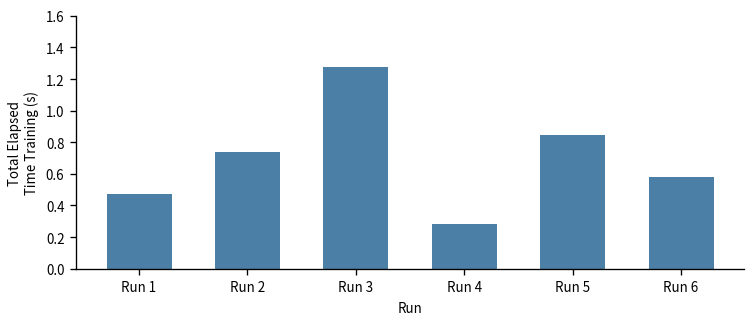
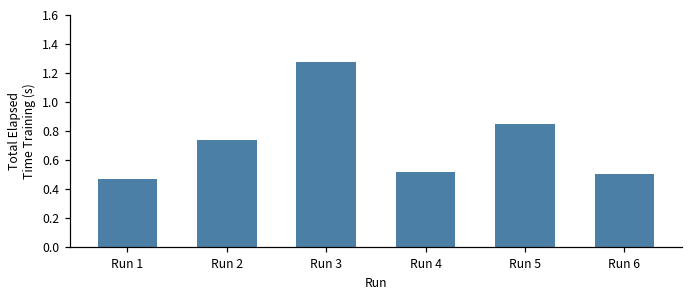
Run 4: 0.29 -> 0.52
Run 6: 0.58 -> 0.51
